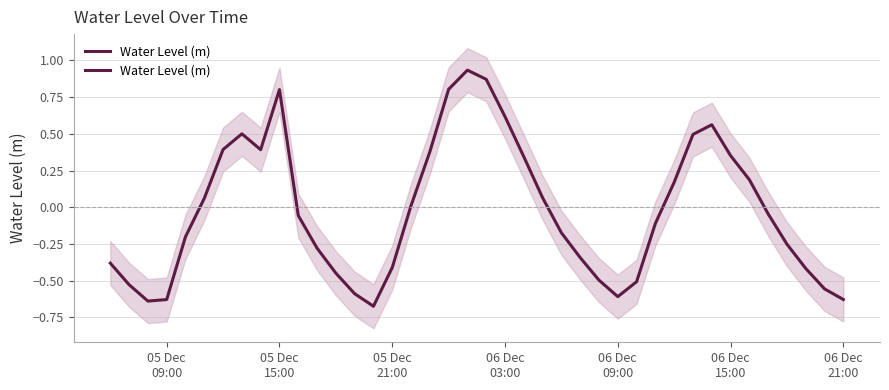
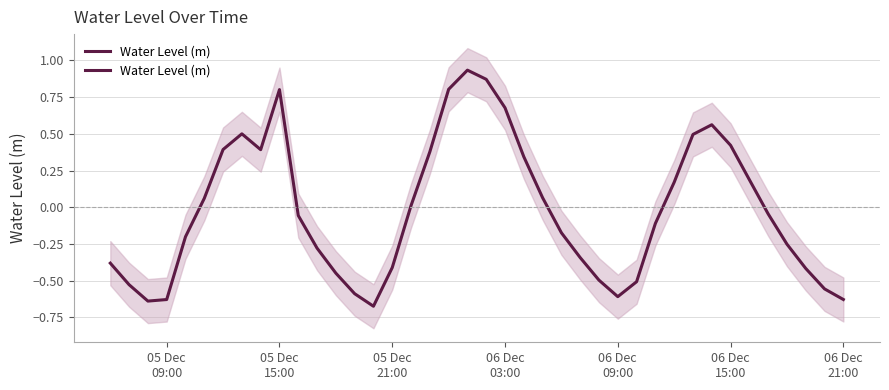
Water Level (m), 06 Dec 03:00: 0.62 -> 0.68
Water Level (m), 06 Dec 15:00: 0.35 -> 0.42
